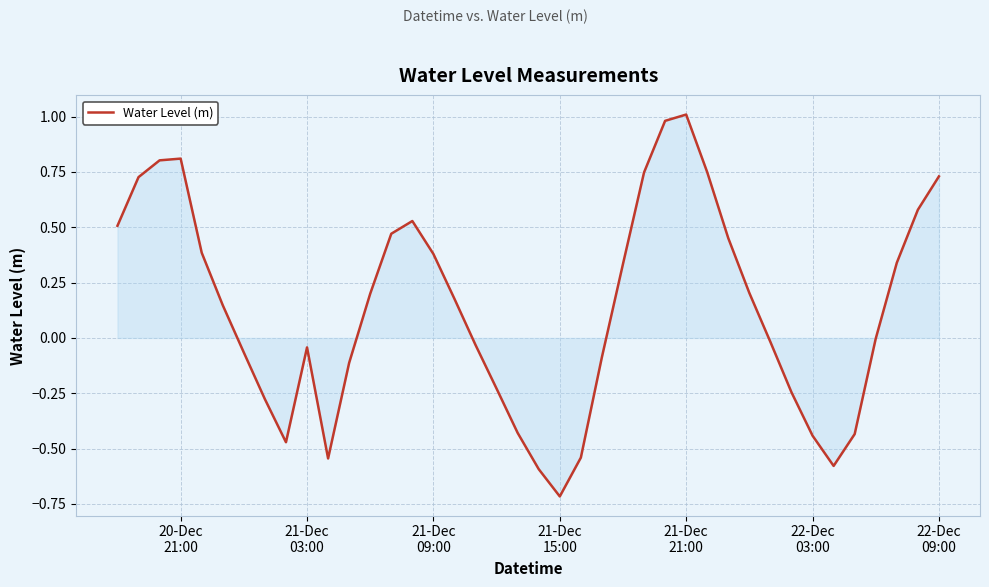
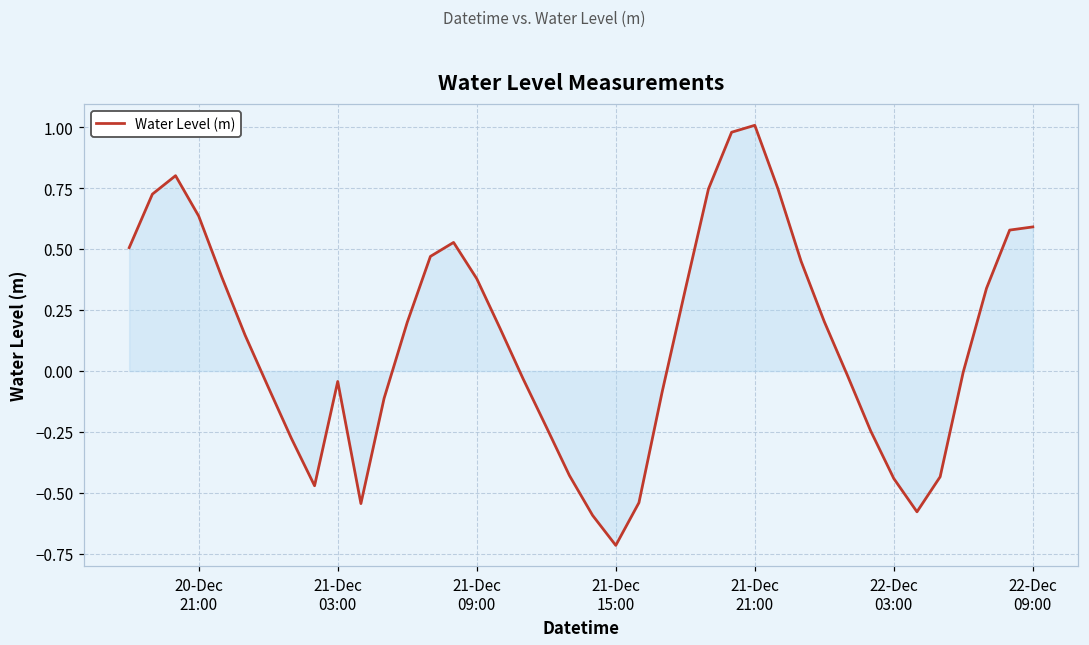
Water Level (m), 20-Dec 21:00: 0.81 -> 0.64
Water Level (m), 22-Dec 09:00: 0.73 -> 0.59
